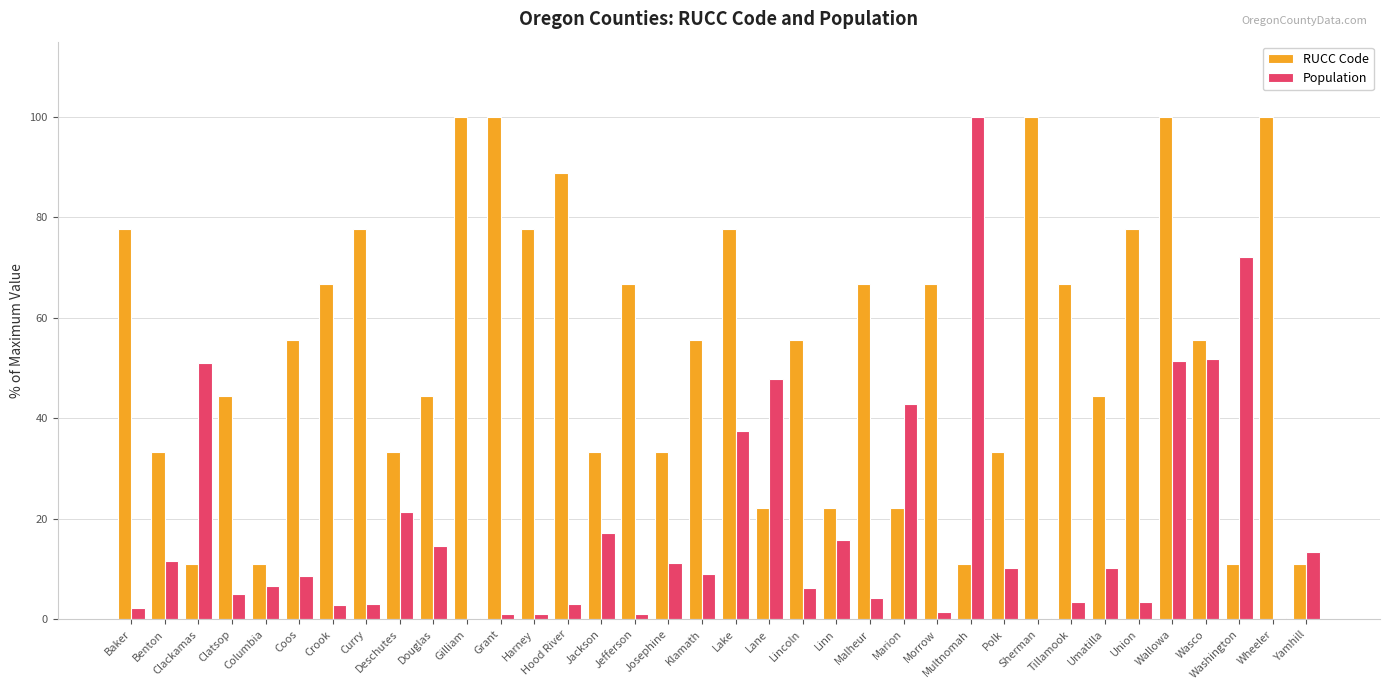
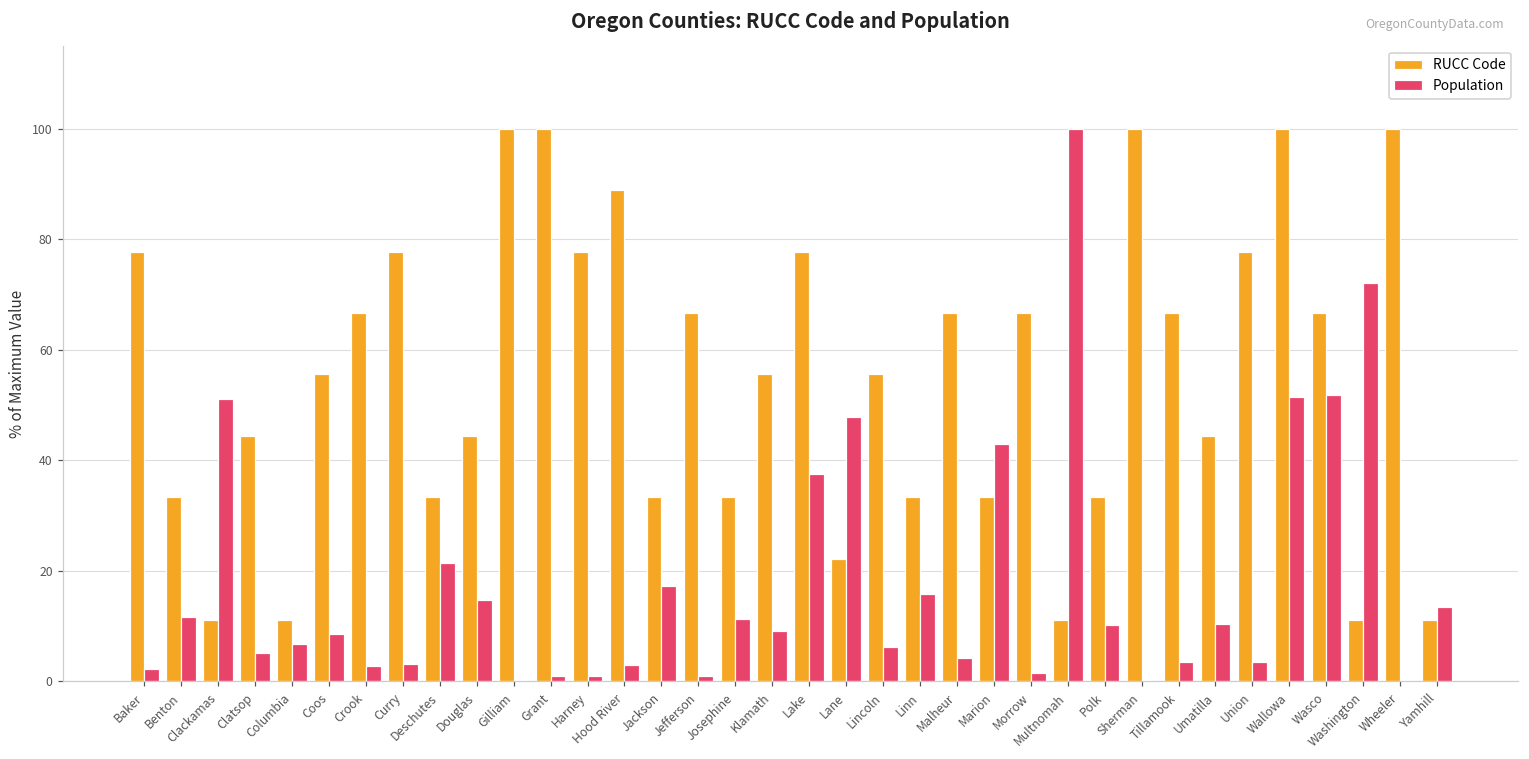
RUCC Code, Linn: 22 -> 33
RUCC Code, Marion: 22 -> 33
RUCC Code, Wasco: 56 -> 67
